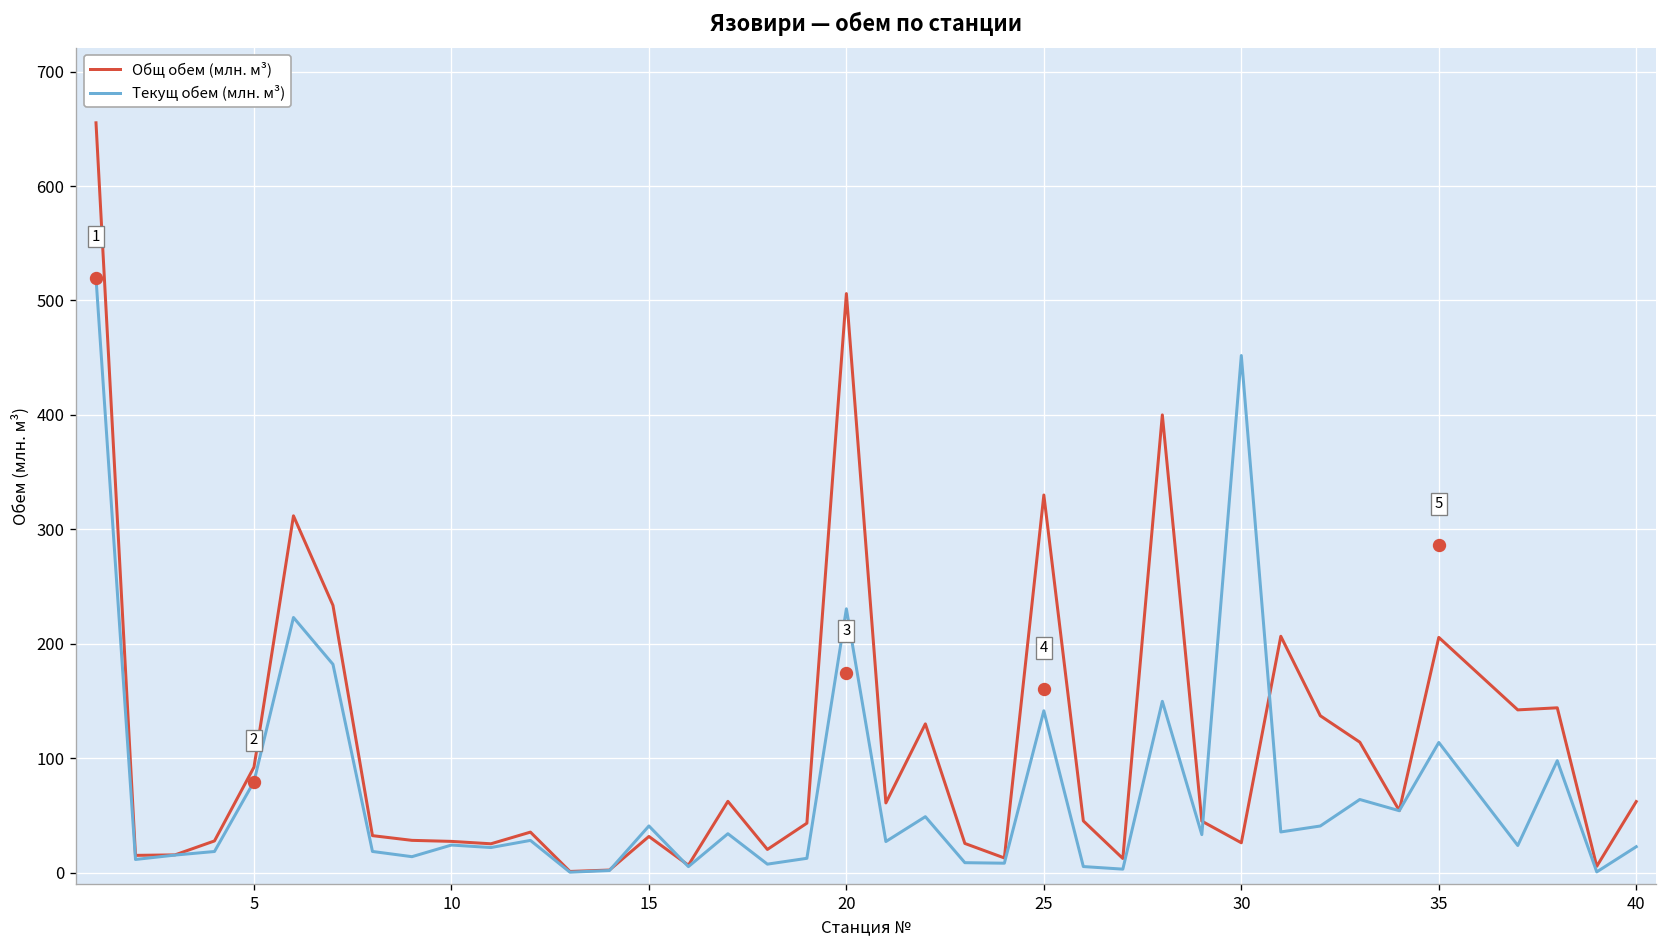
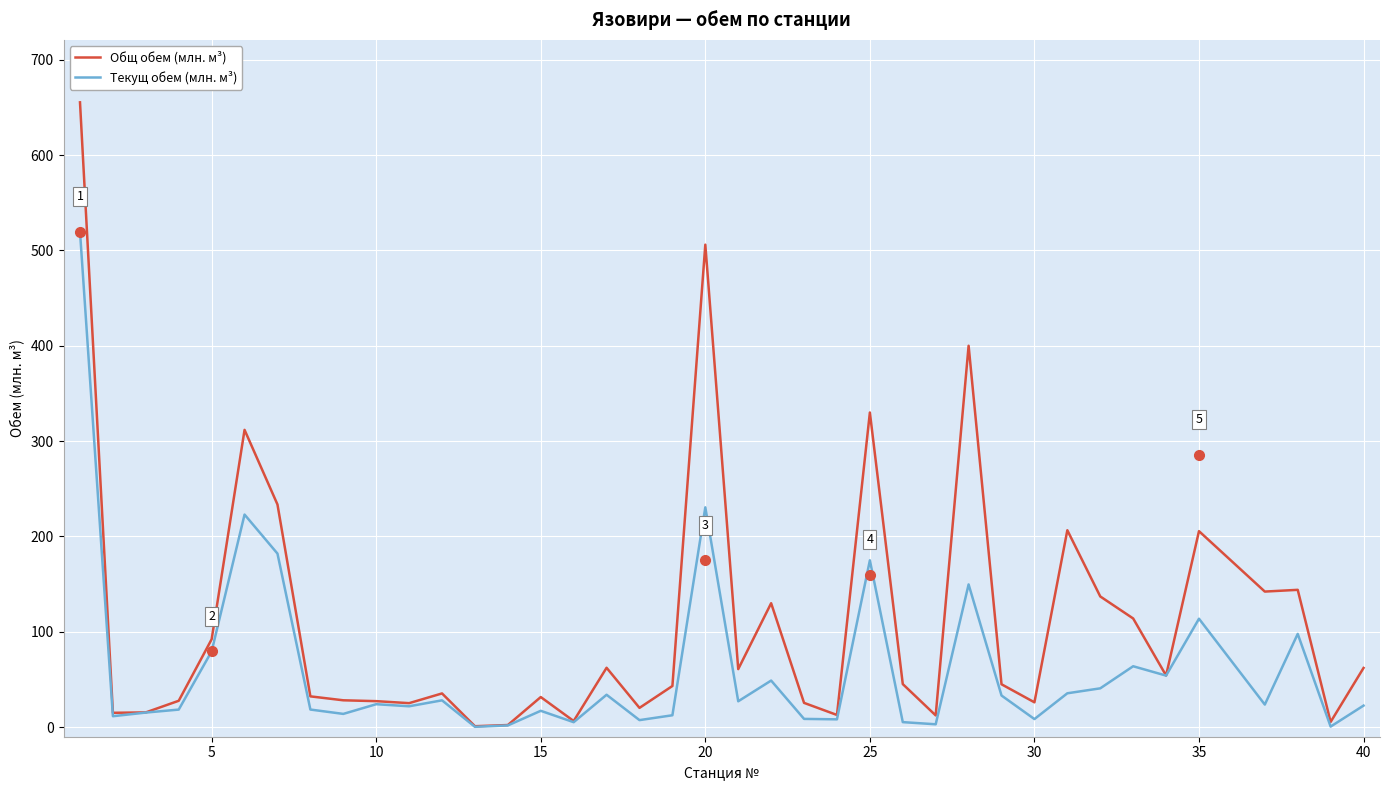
Текущ обем (млн. м³), 15: 40 -> 20
Текущ обем (млн. м³), 25: 140 -> 170
Текущ обем (млн. м³), 30: 450 -> 10
